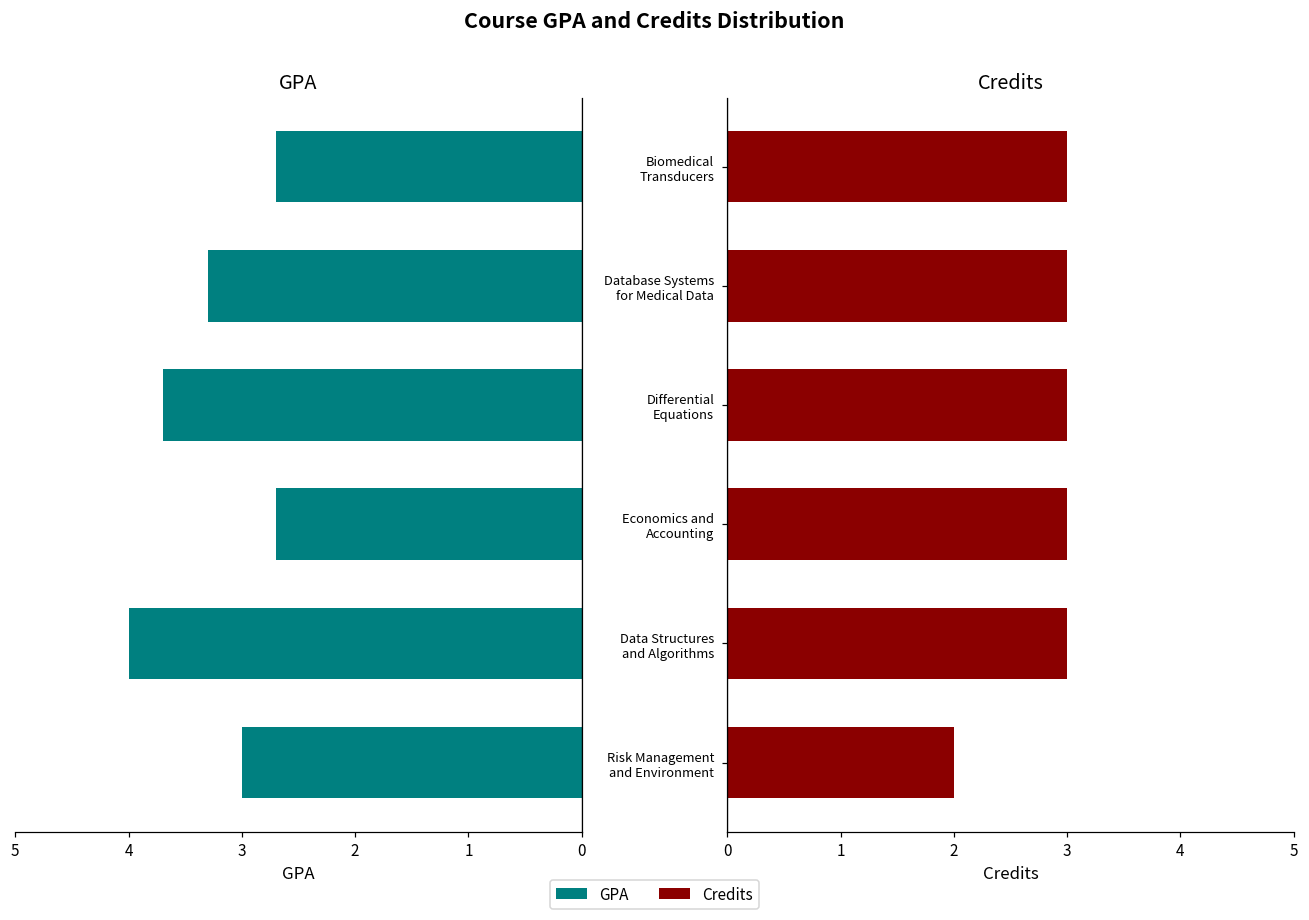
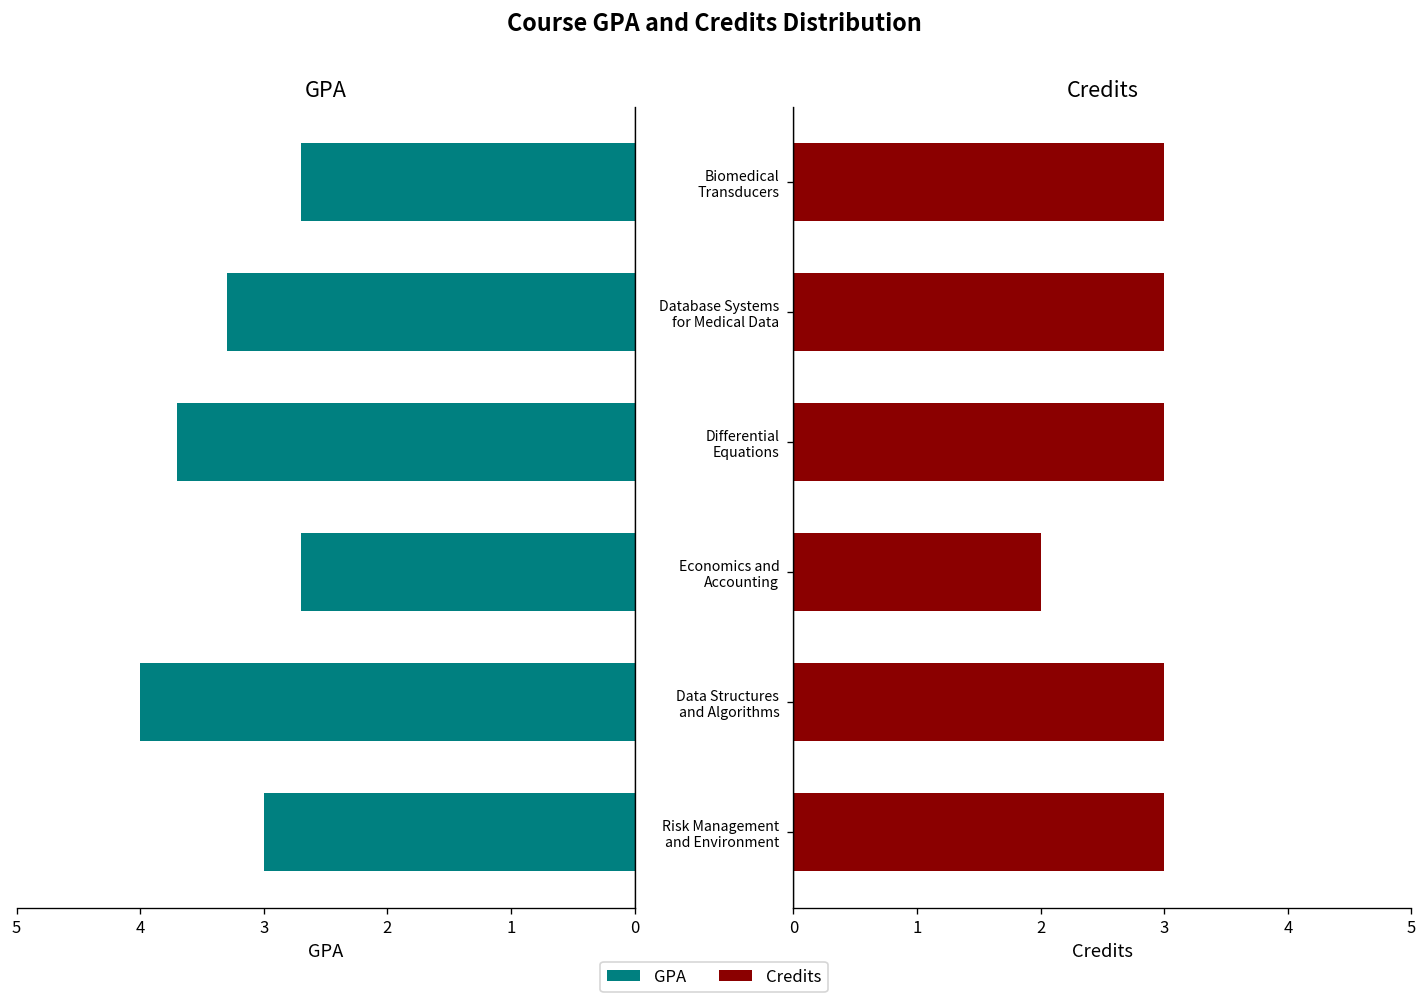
Credits, Economics and Accounting: 3 -> 2
Credits, Risk Management and Environment: 2 -> 3
